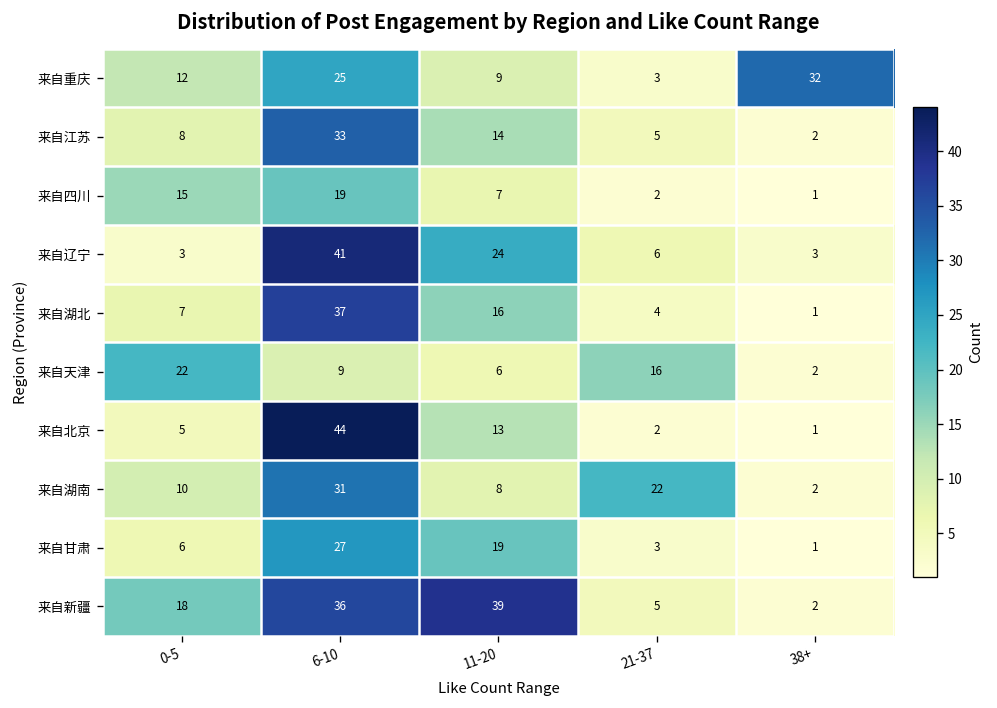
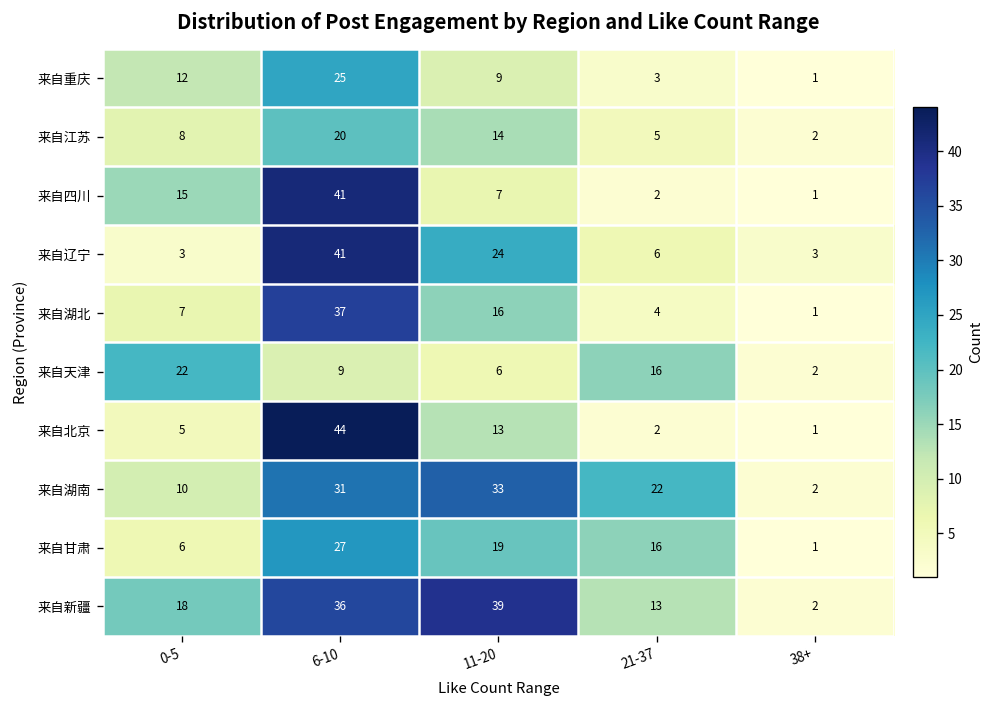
来自重庆, 38+: 32 -> 1
来自江苏, 6-10: 33 -> 20
来自四川, 6-10: 19 -> 41
来自湖南, 11-20: 8 -> 33
来自甘肃, 21-37: 3 -> 16
来自新疆, 21-37: 5 -> 13
